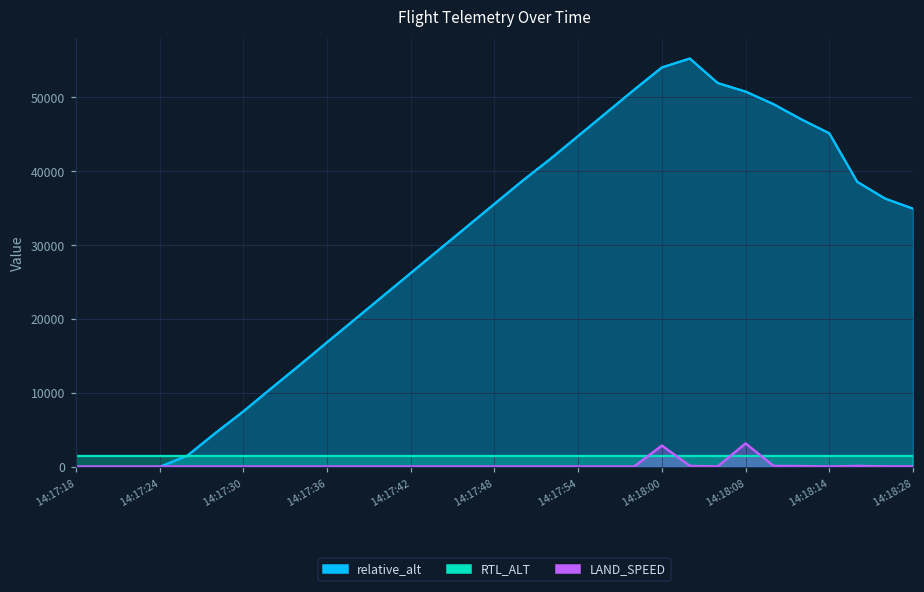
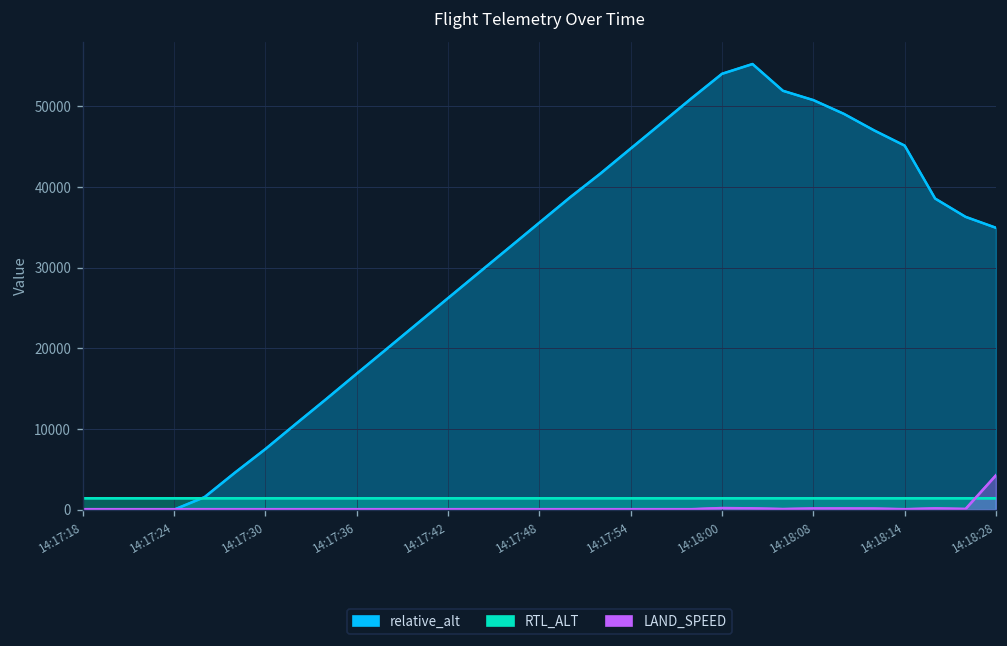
LAND_SPEED, 14:18:00: 3000 -> 0
LAND_SPEED, 14:18:08: 3000 -> 0
LAND_SPEED, 14:18:28: 0 -> 4000
